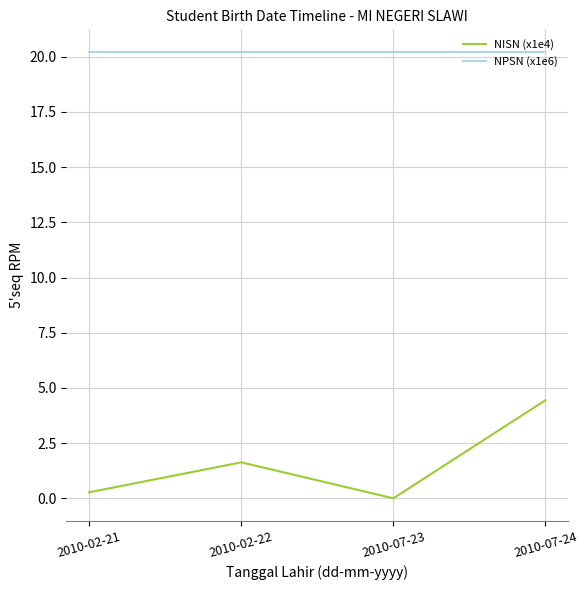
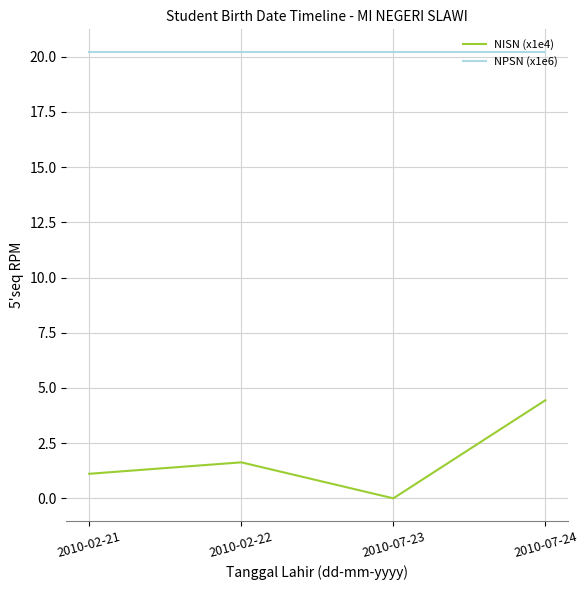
NISN (x1e4), 2010-02-21: 0.3 -> 1.1
